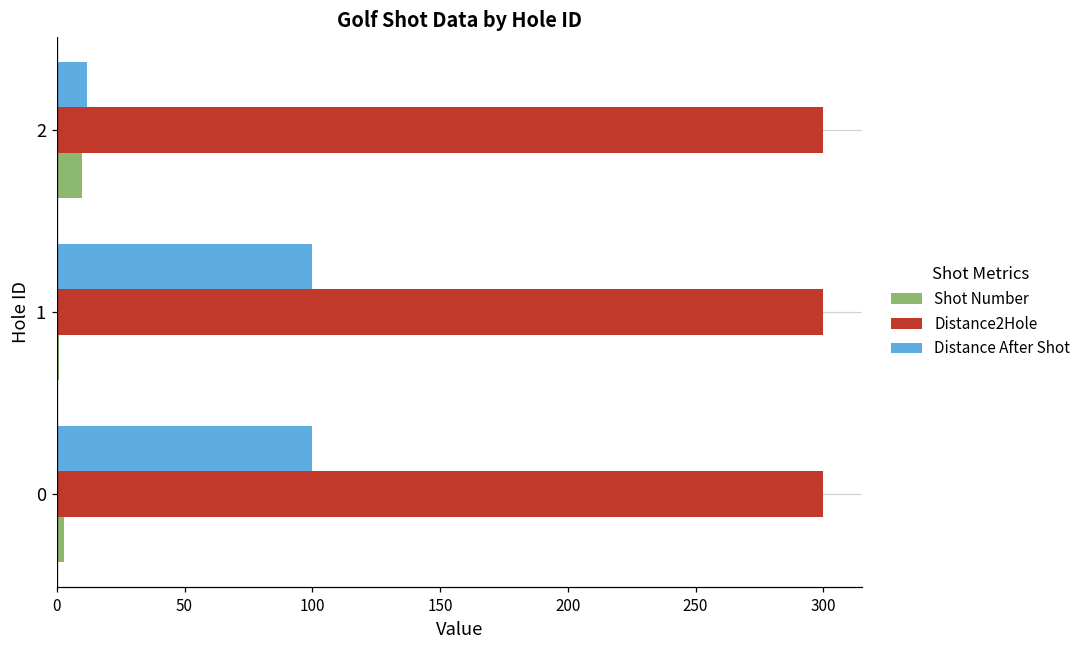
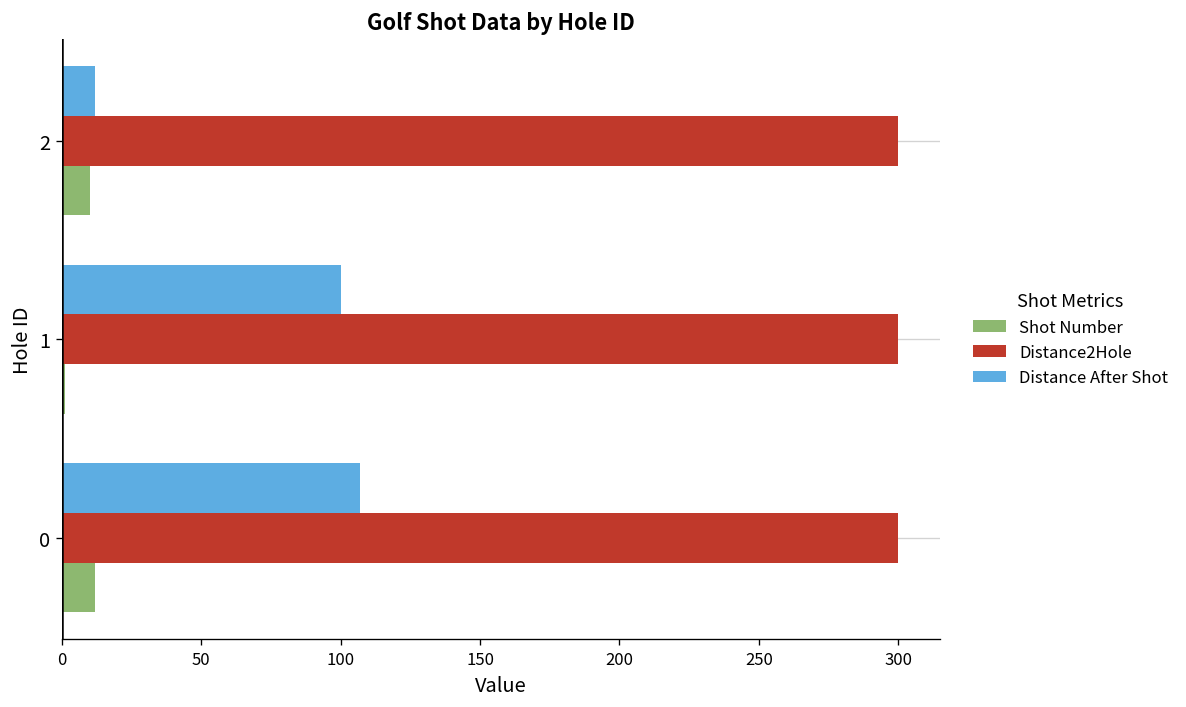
Distance After Shot, 0: 100 -> 107
Shot Number, 0: 3 -> 12
